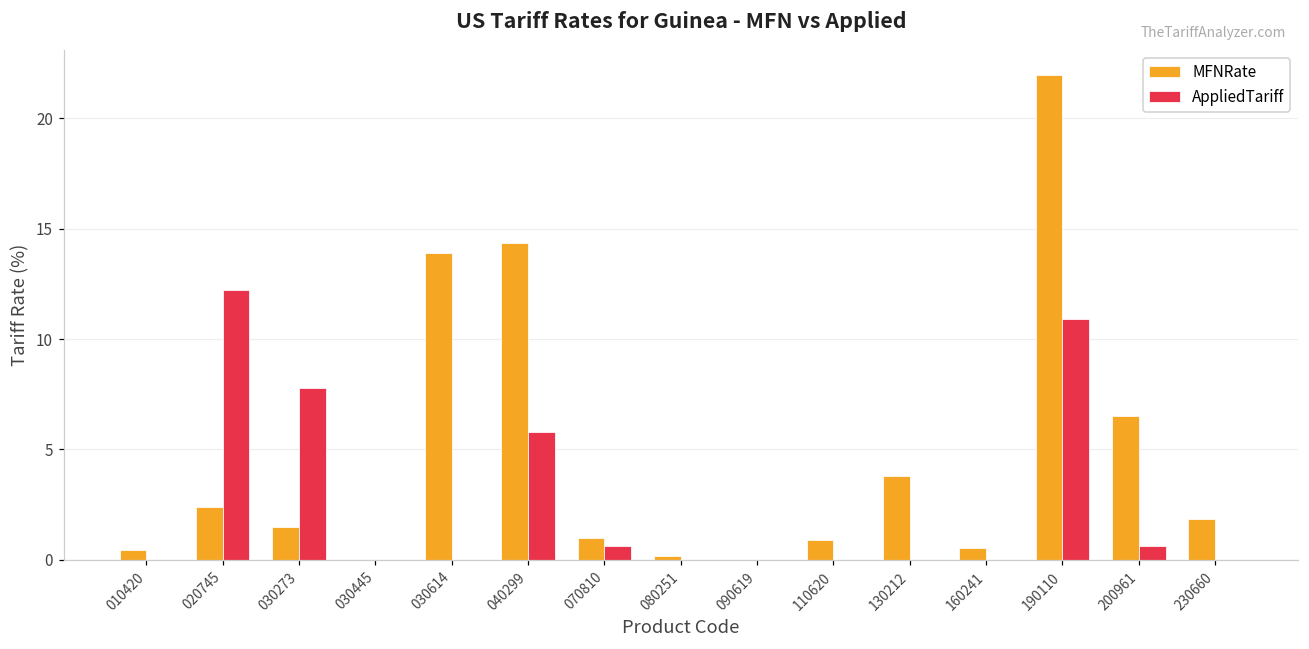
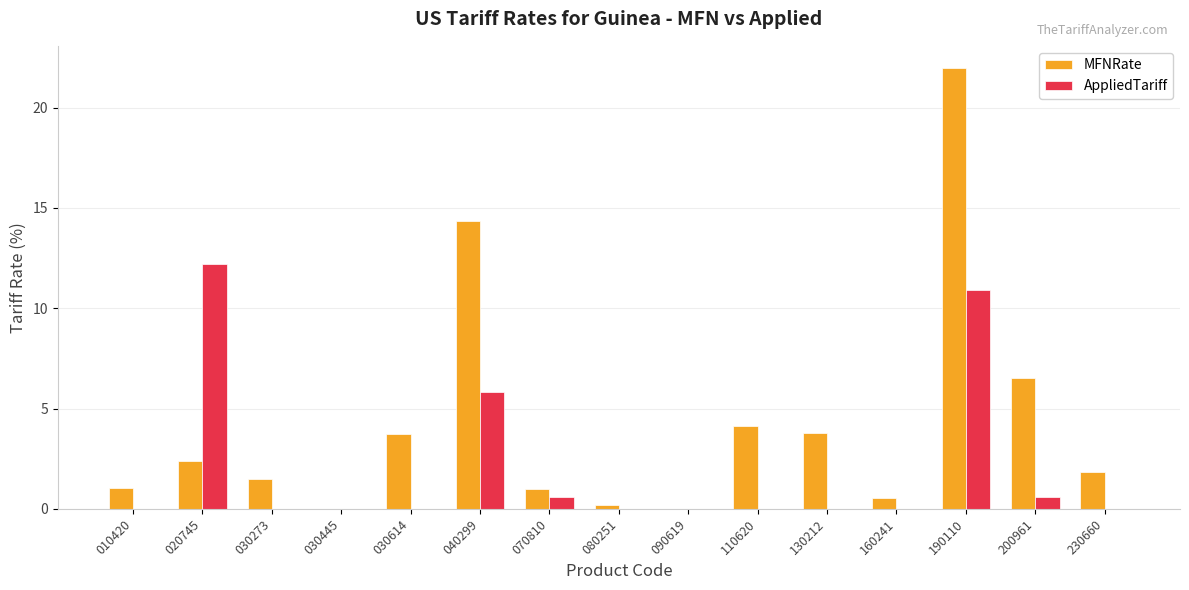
MFNRate, 010420: 0.4 -> 1.0
AppliedTariff, 030273: 7.8 -> 0.0
MFNRate, 030614: 13.9 -> 3.8
MFNRate, 110620: 0.9 -> 4.2
